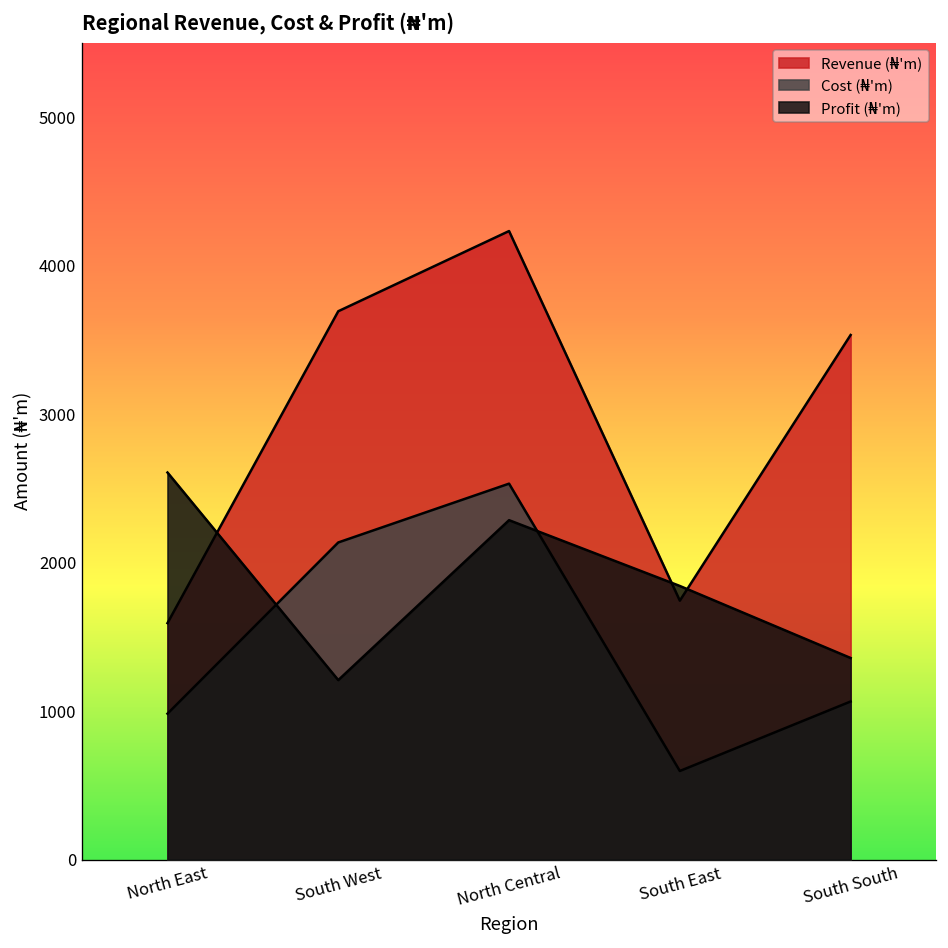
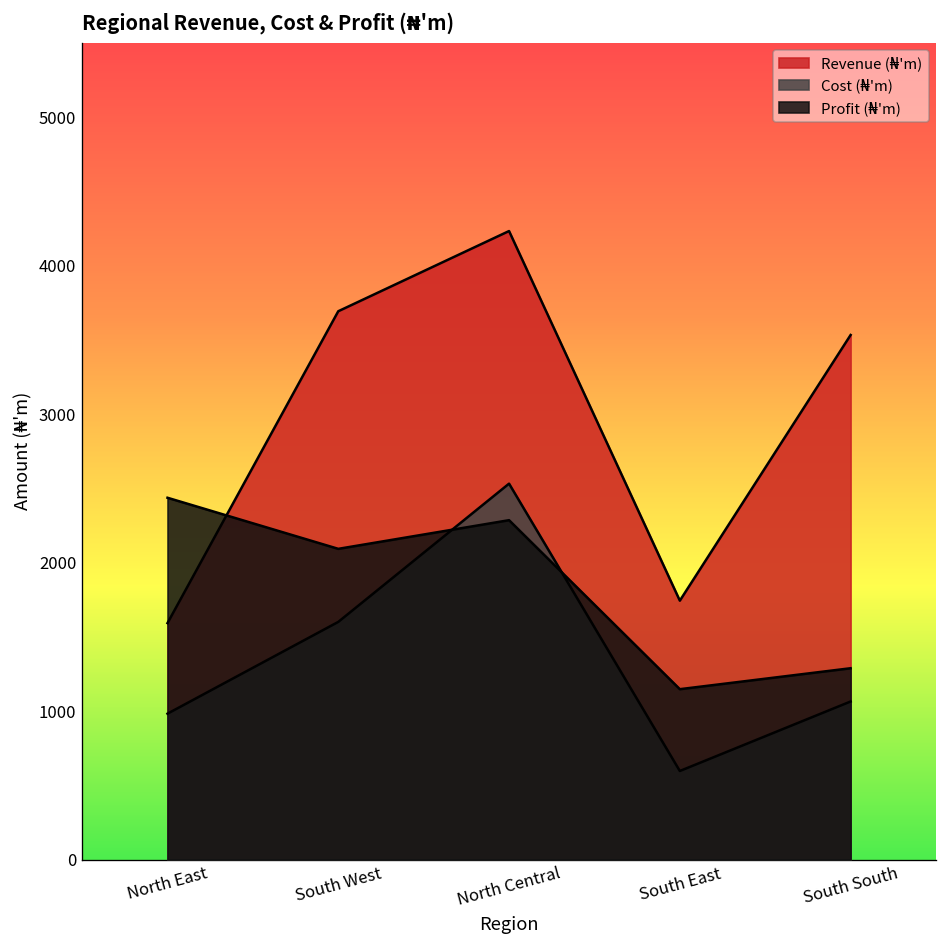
Profit (₦'m), North East: 2610 -> 2440
Cost (₦'m), South West: 2140 -> 1600
Profit (₦'m), South West: 1210 -> 2090
Profit (₦'m), South East: 1840 -> 1150
Profit (₦'m), South South: 1360 -> 1290
